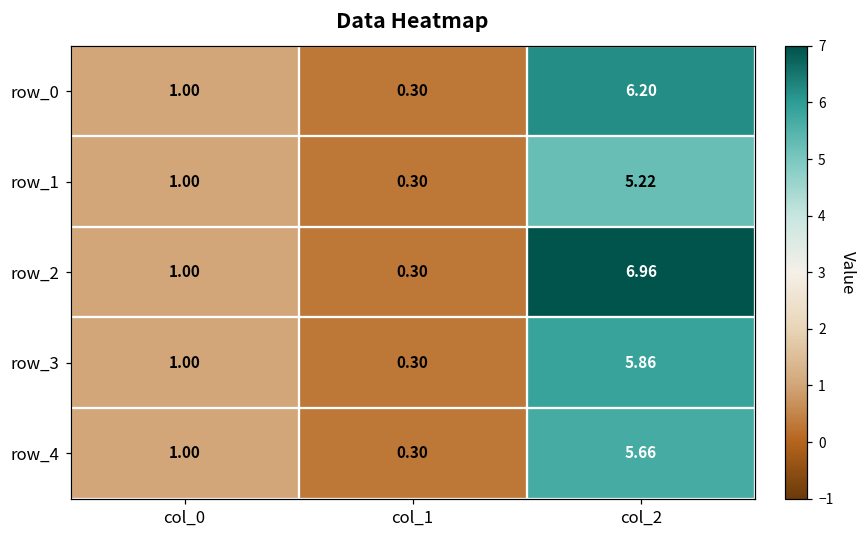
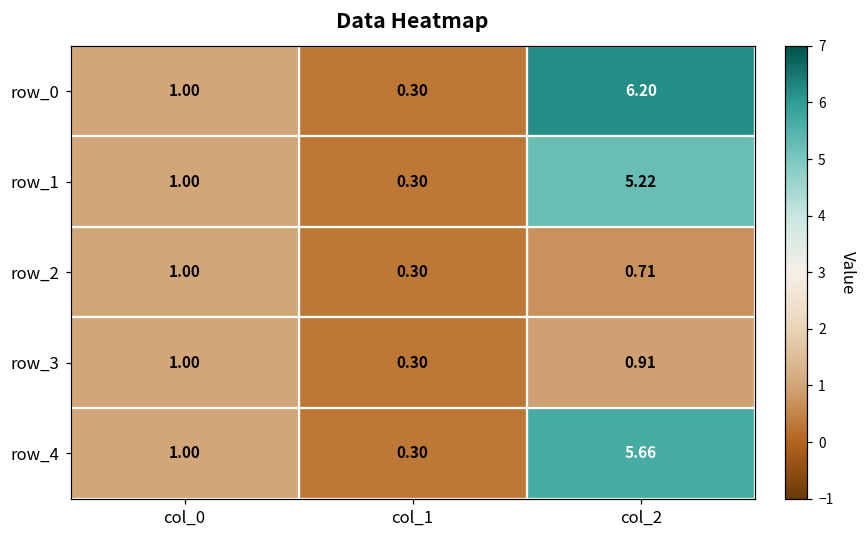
row_2, col_2: 6.96 -> 0.71
row_3, col_2: 5.86 -> 0.91
